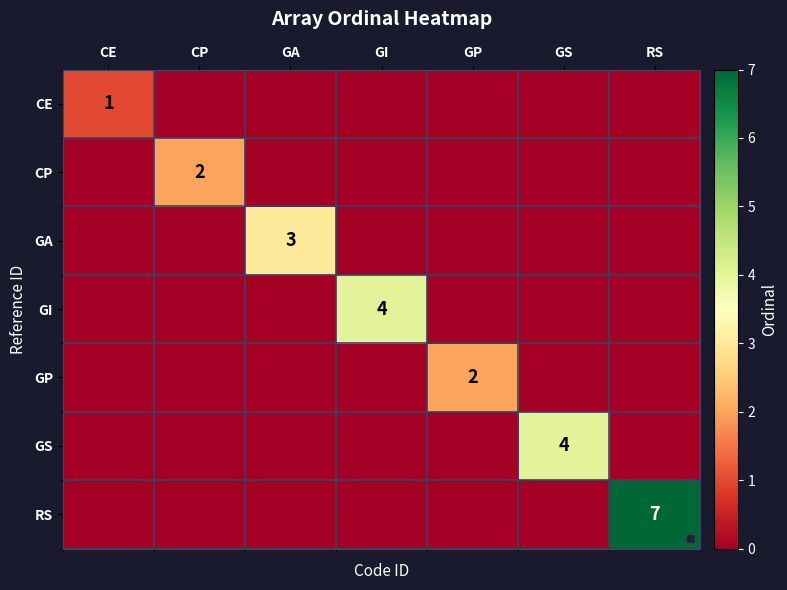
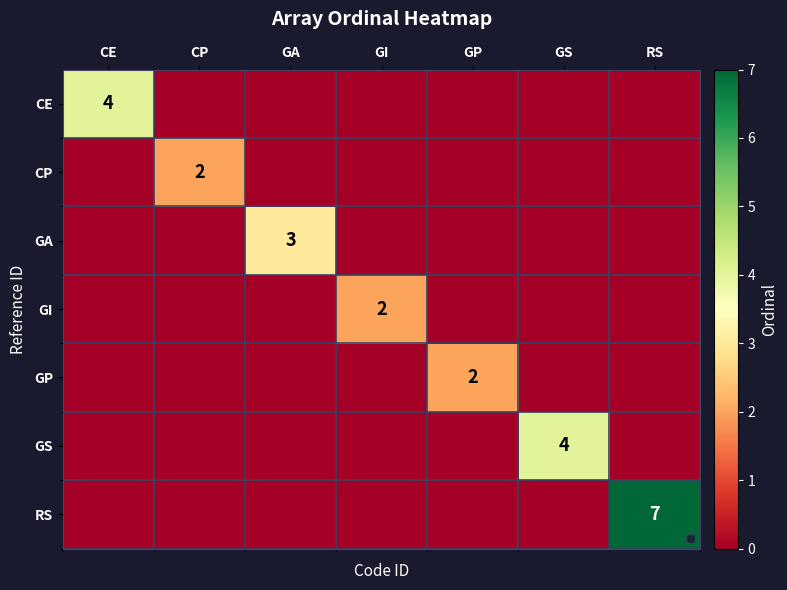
CE, CE: 1 -> 4
GI, GI: 4 -> 2
